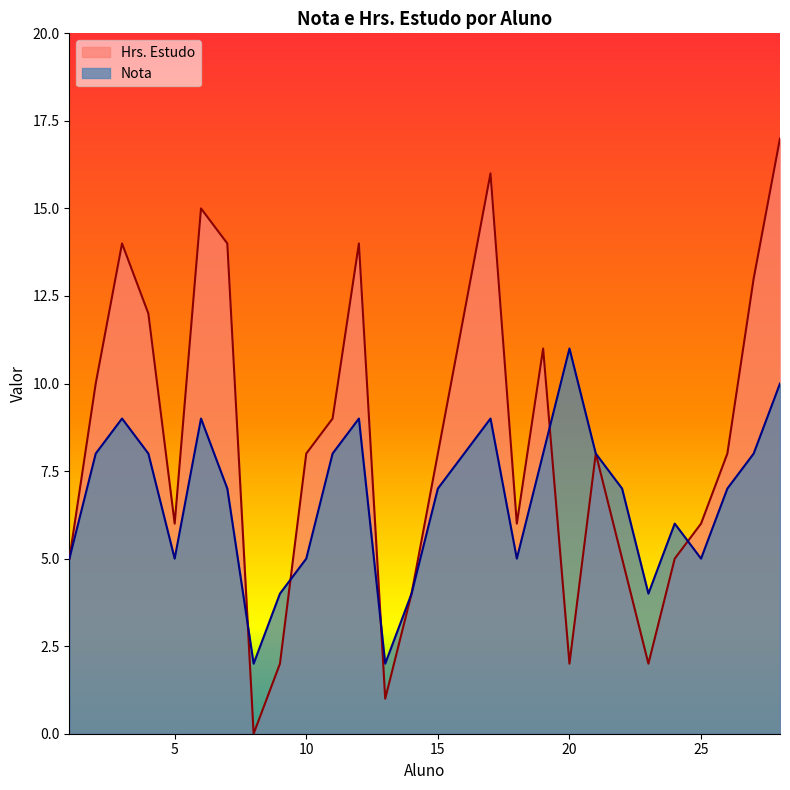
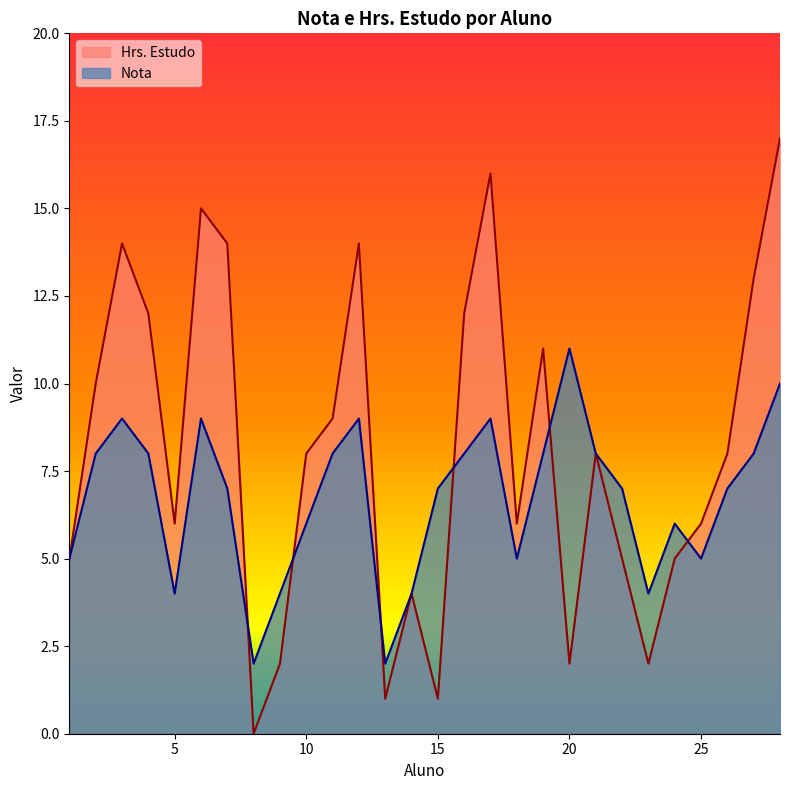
Nota, 5: 5 -> 4
Nota, 10: 5 -> 6
Hrs. Estudo, 15: 8 -> 1
